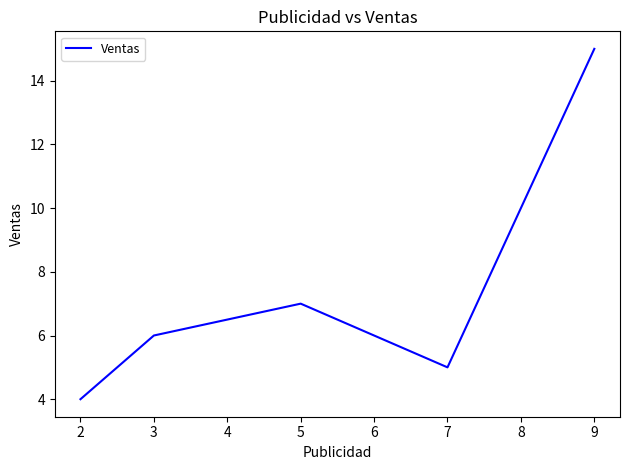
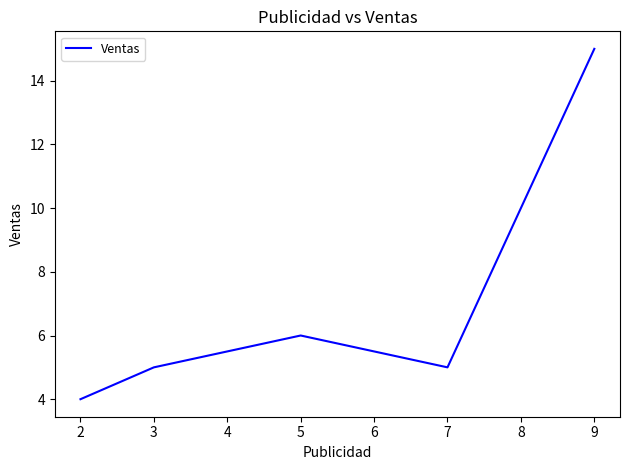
3: 6 -> 5
5: 7 -> 6
